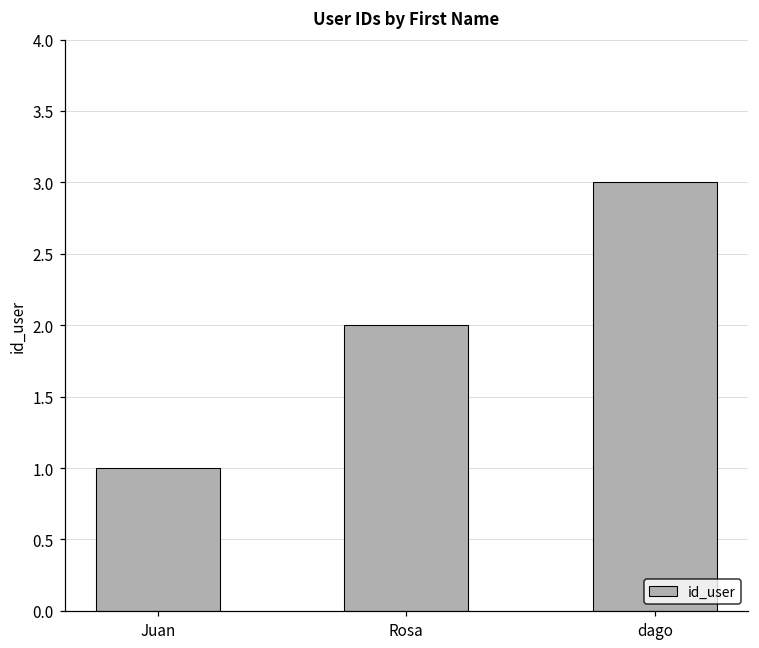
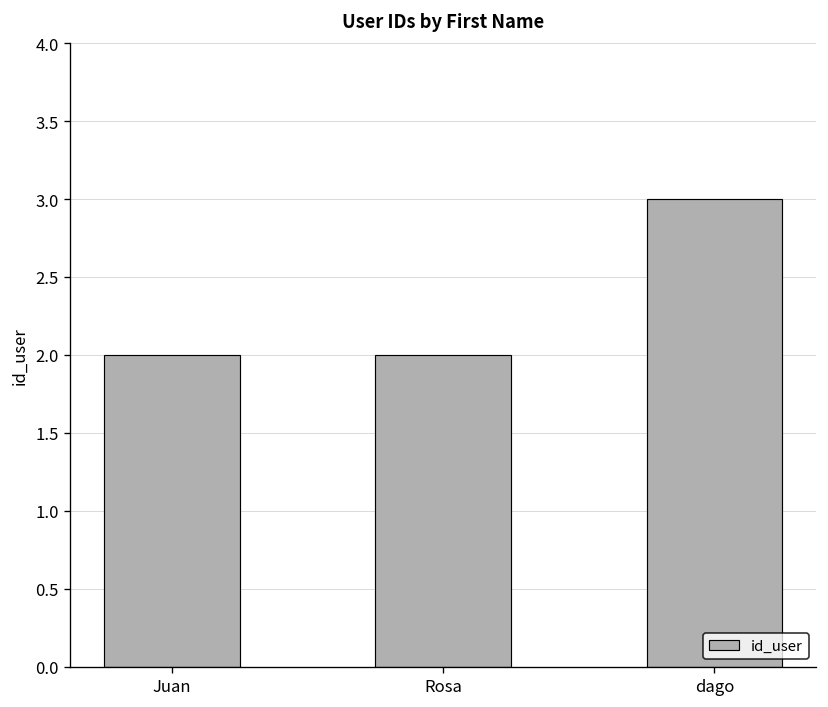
Juan: 1 -> 2
